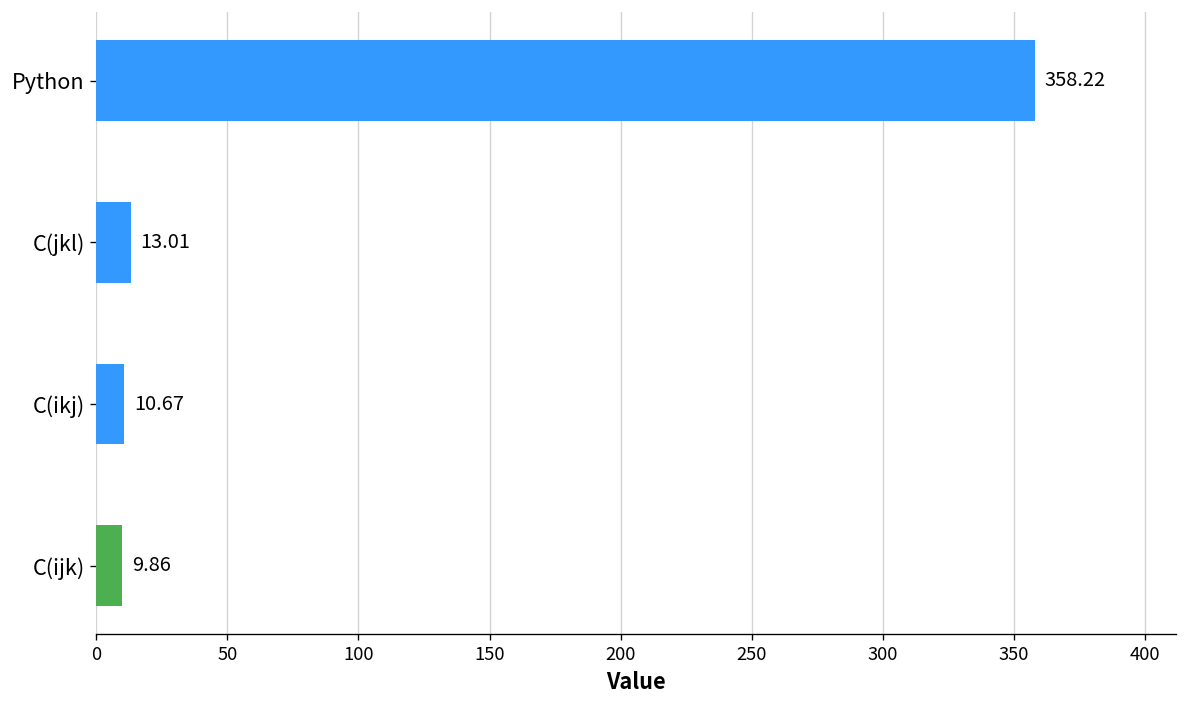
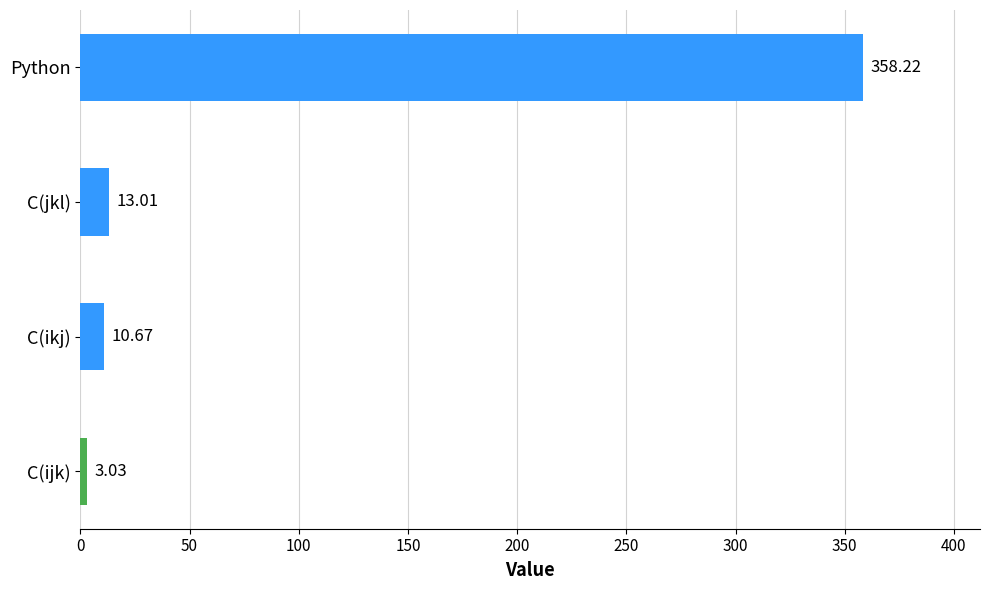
C(ijk): 9.86 -> 3.03
